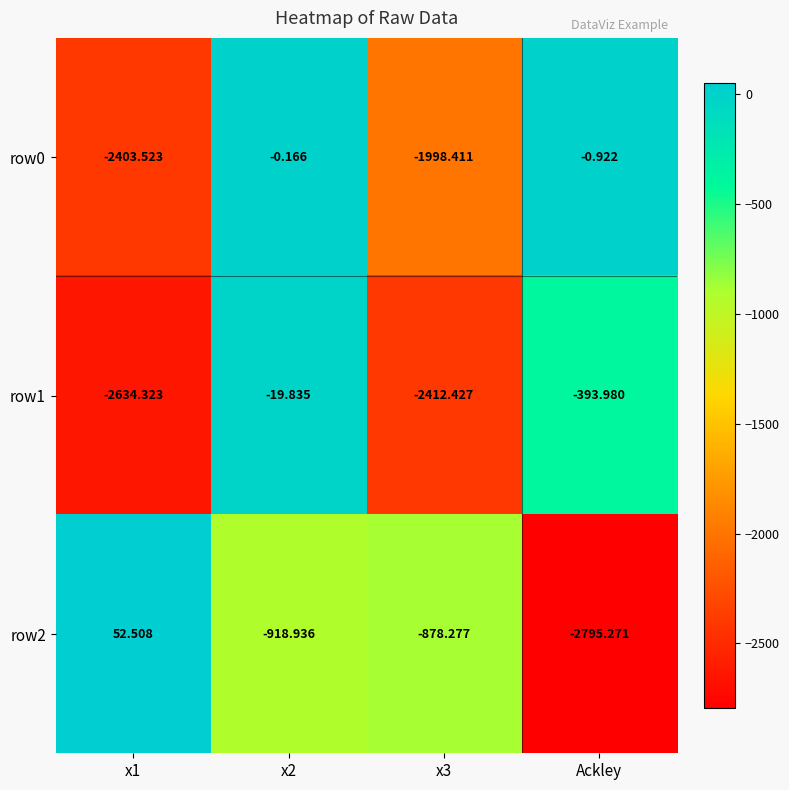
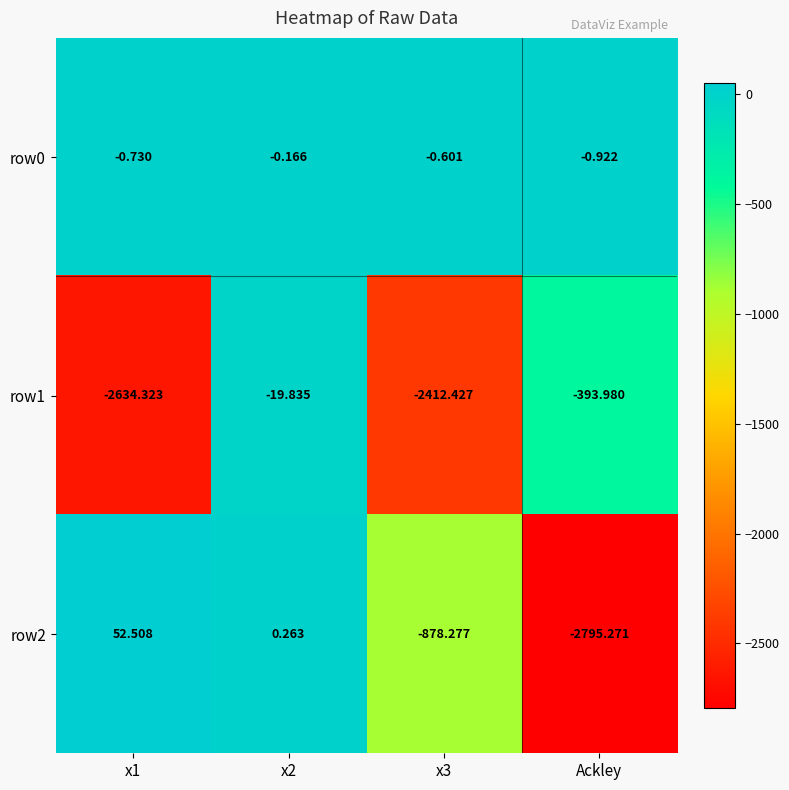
row0, x1: -2403.523 -> -0.730
row0, x3: -1998.411 -> -0.601
row2, x2: -918.936 -> 0.263
